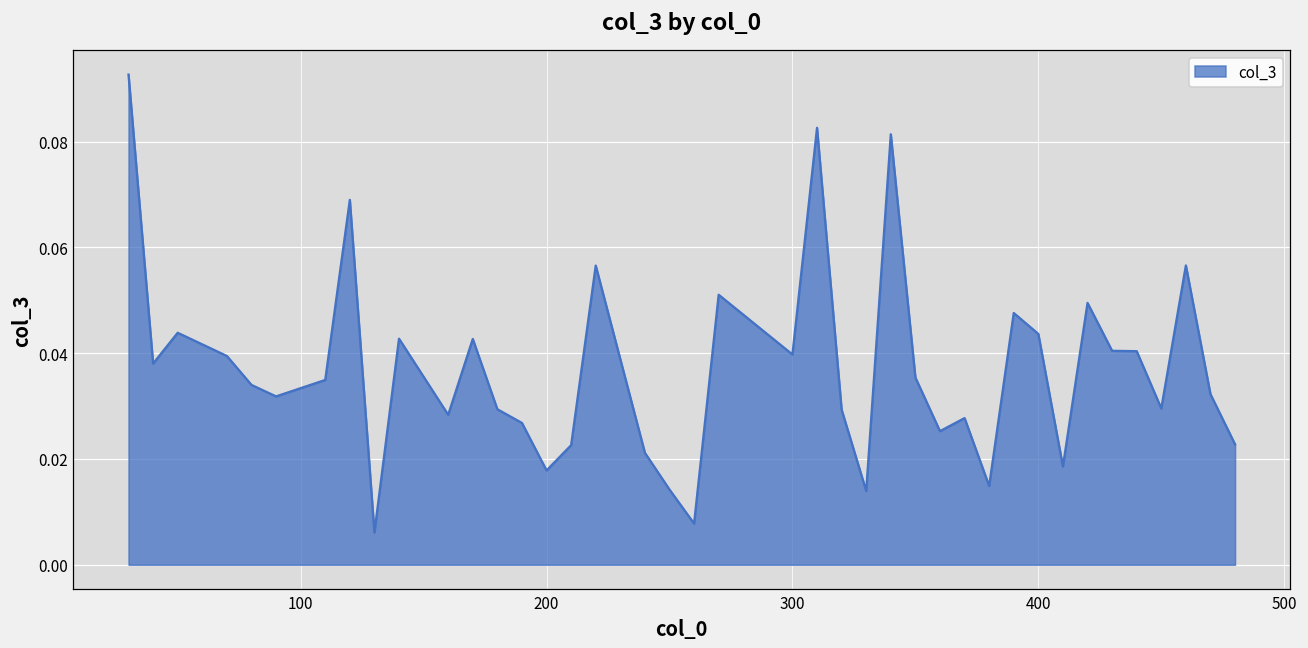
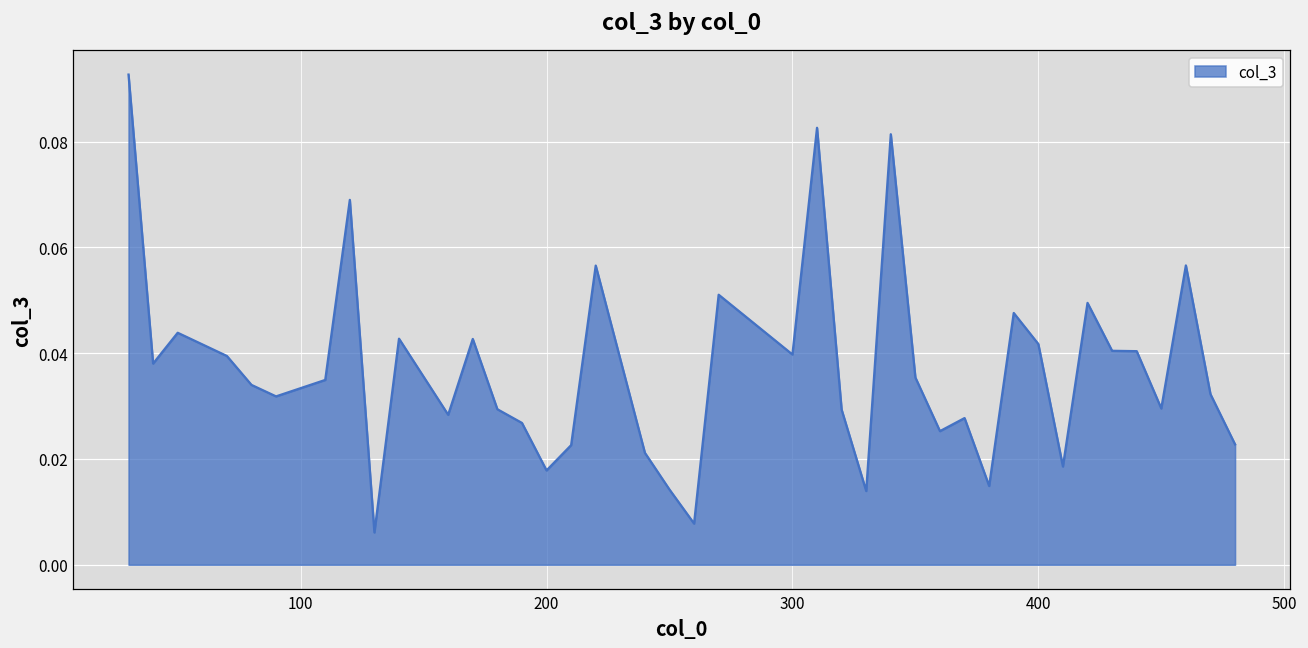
400: 0.044 -> 0.042
